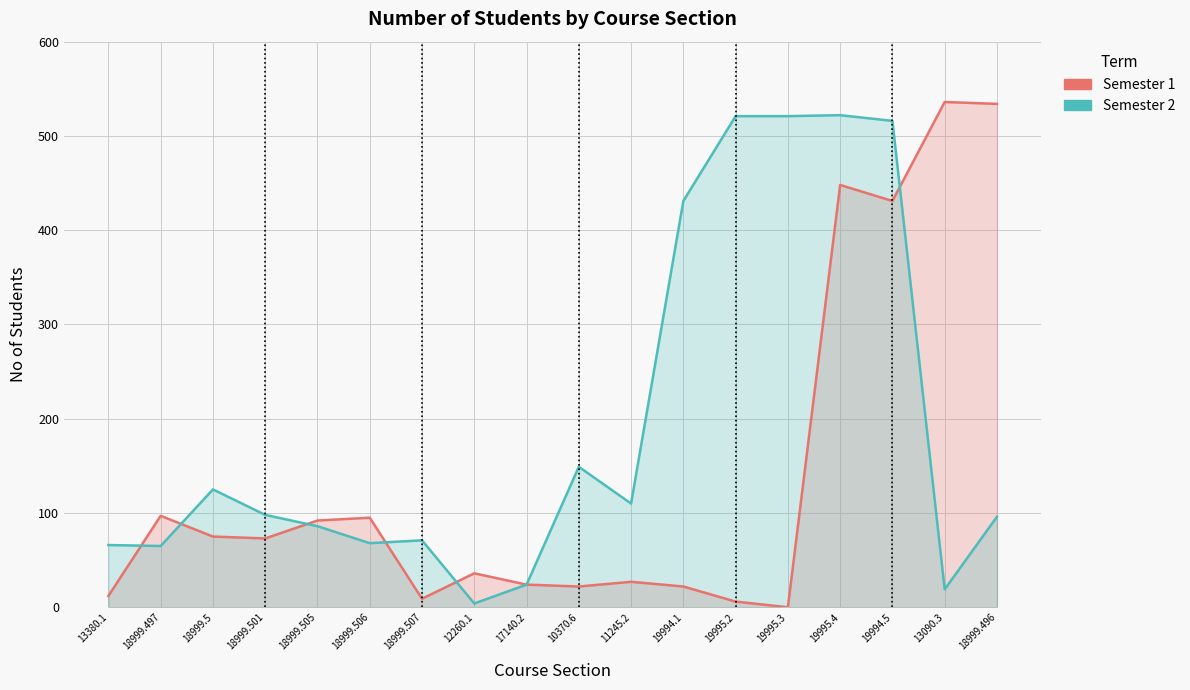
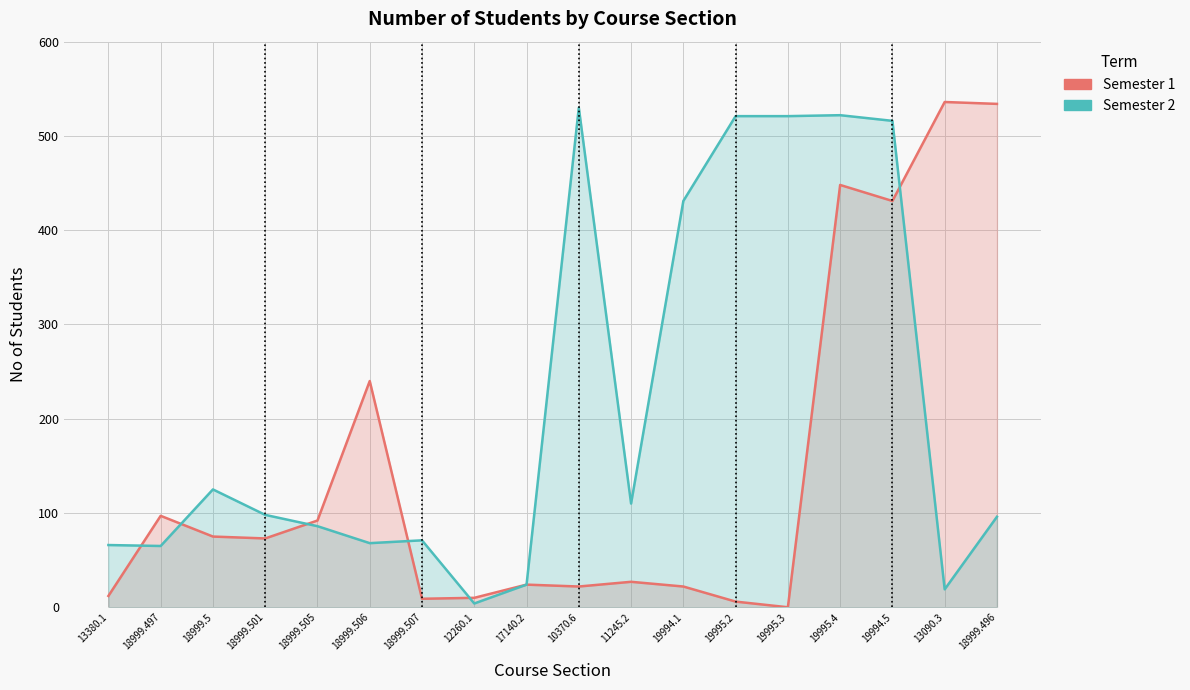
Semester 1, 18999.506: 100 -> 240
Semester 1, 12260.1: 40 -> 10
Semester 2, 10370.6: 150 -> 530
